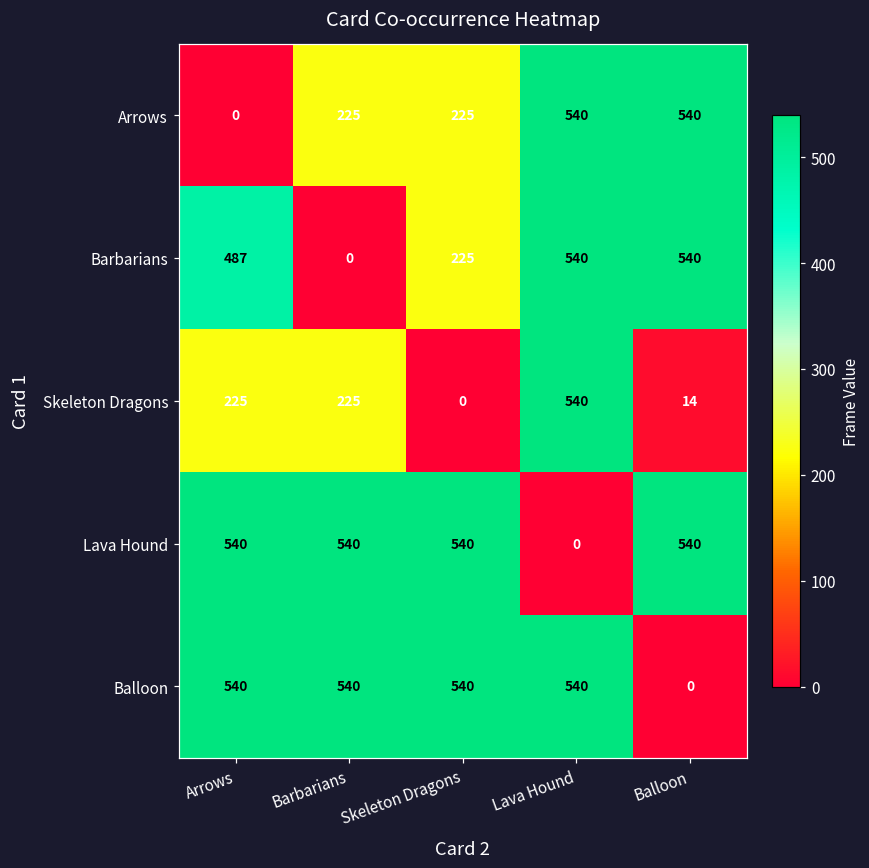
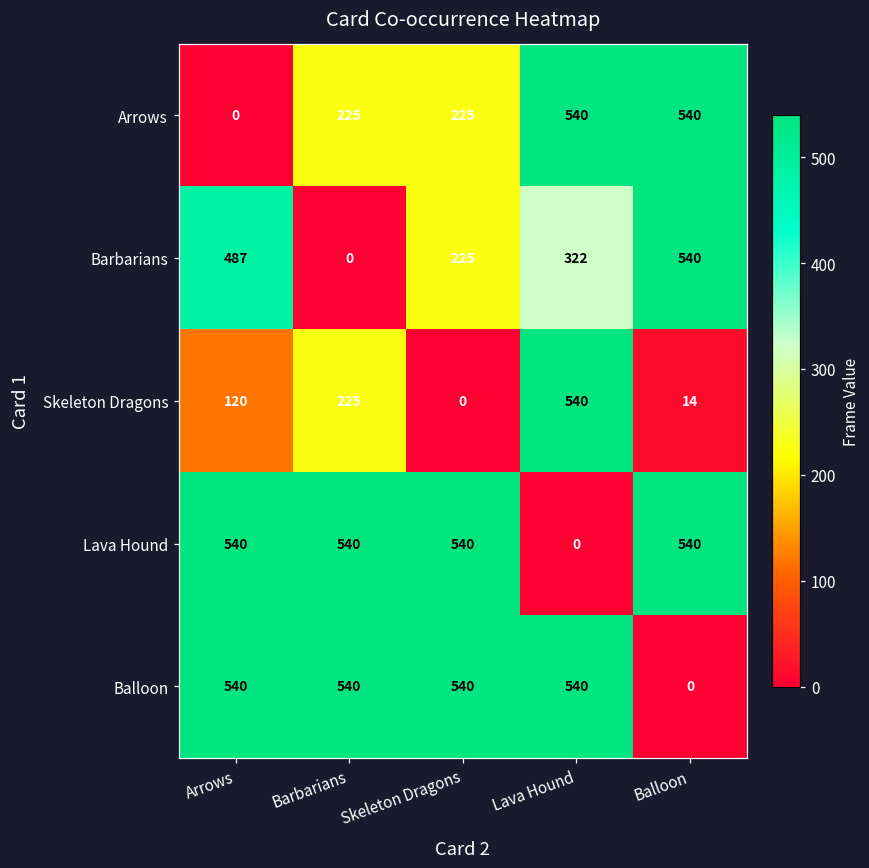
Barbarians, Lava Hound: 540 -> 322
Skeleton Dragons, Arrows: 225 -> 120
